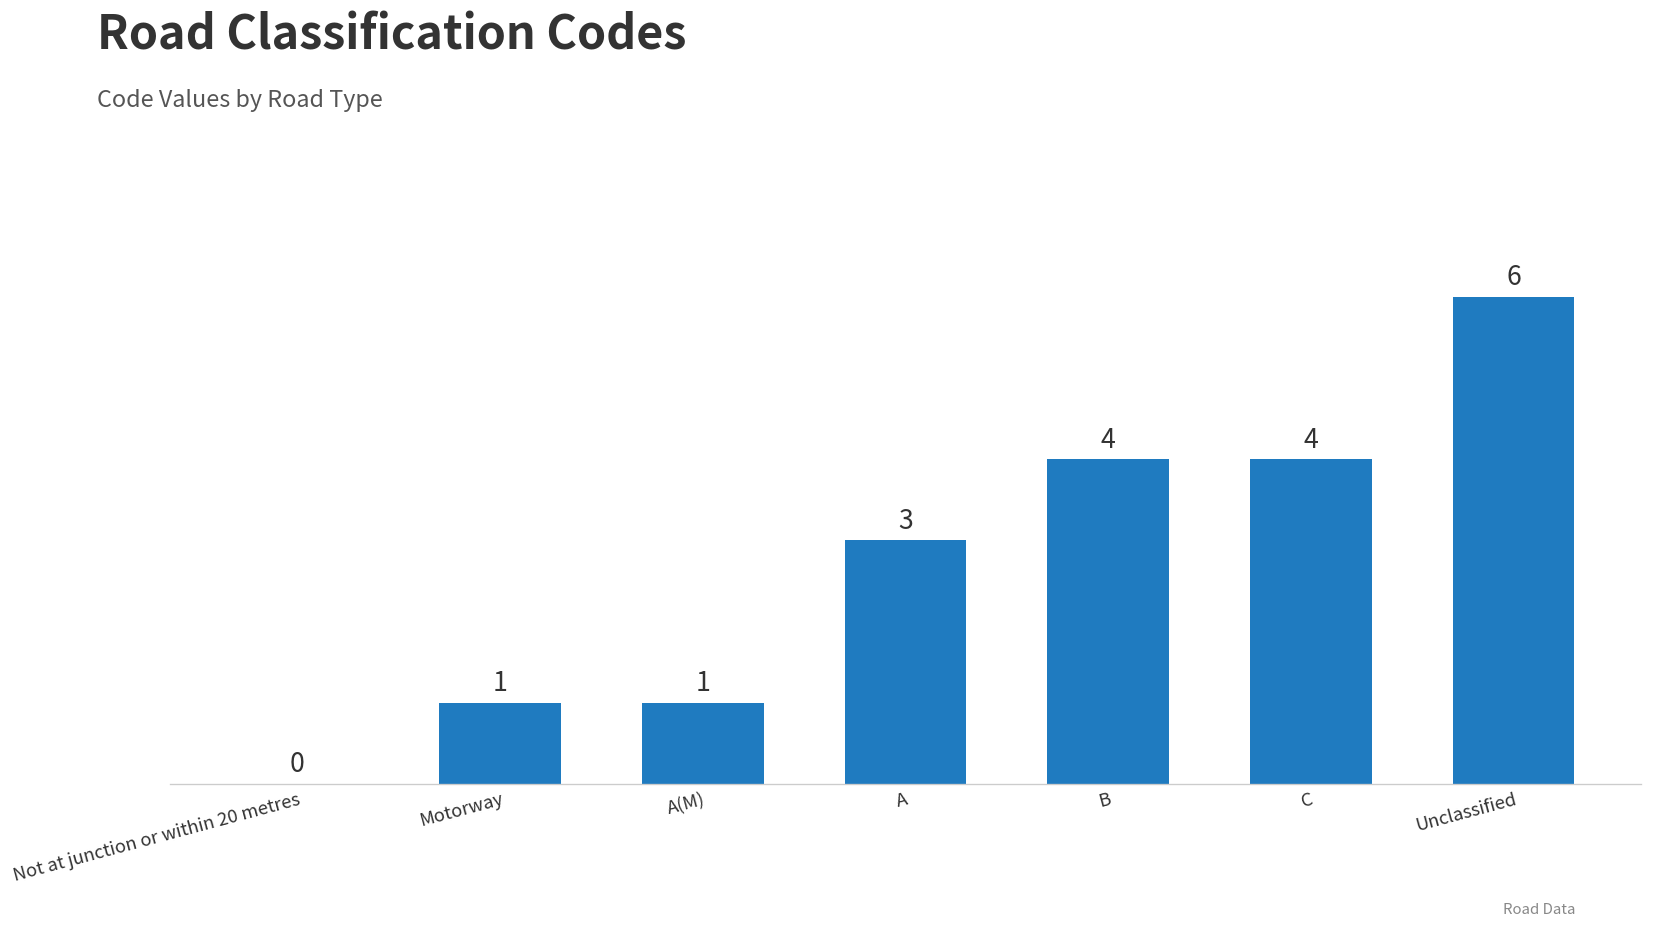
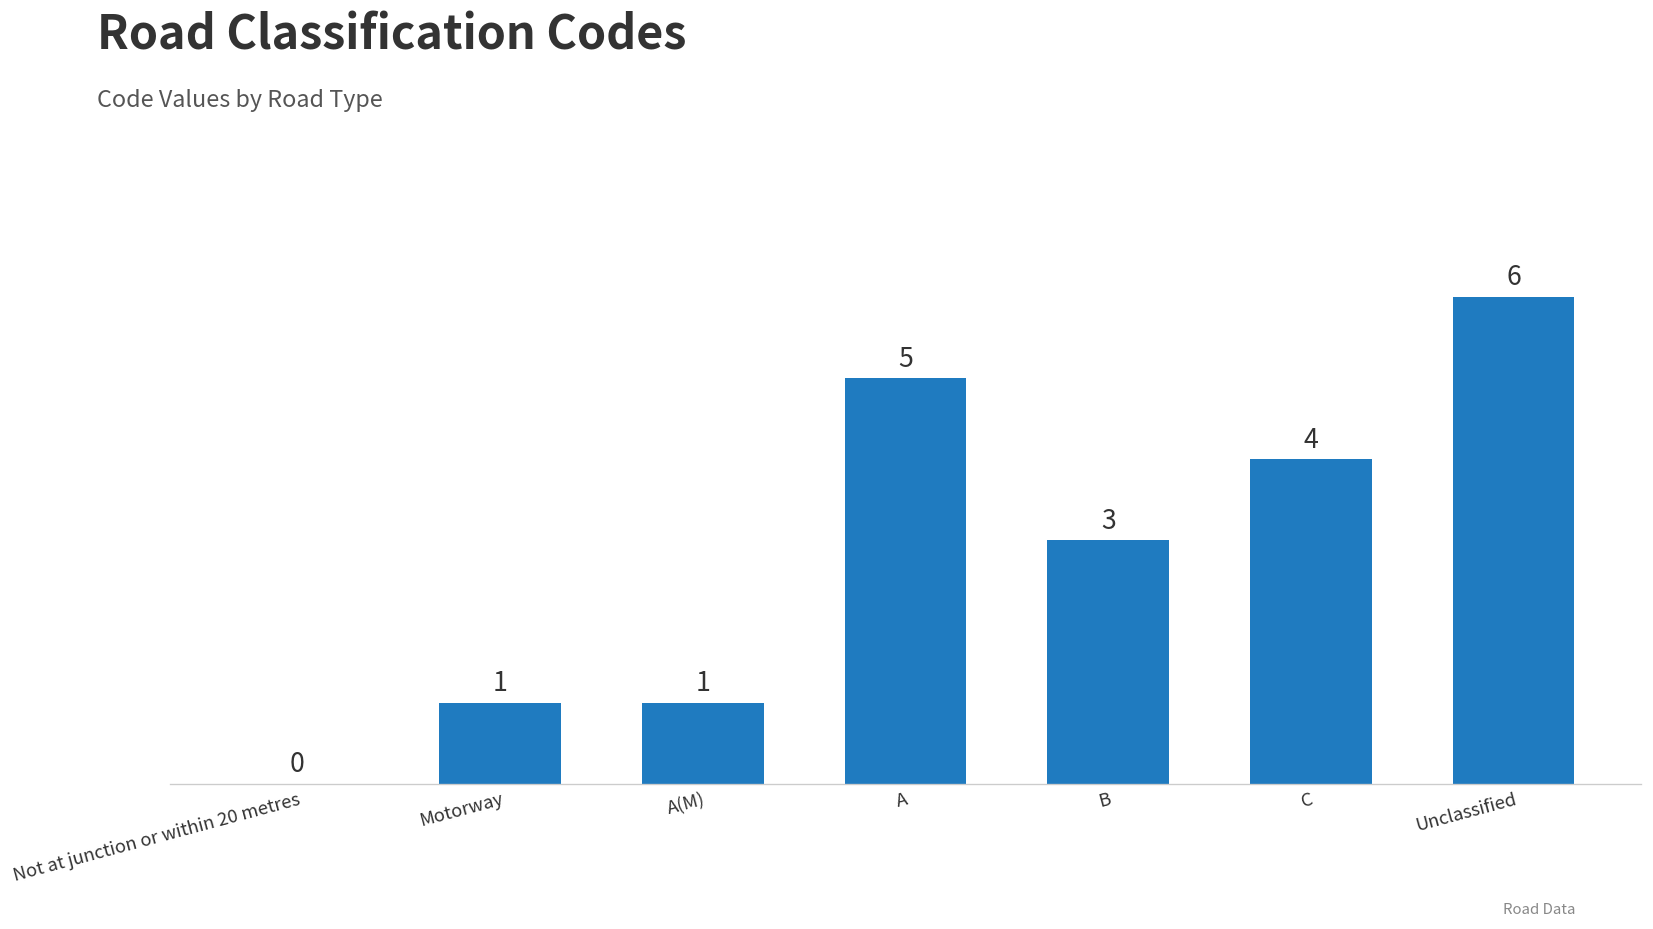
A: 3 -> 5
B: 4 -> 3
